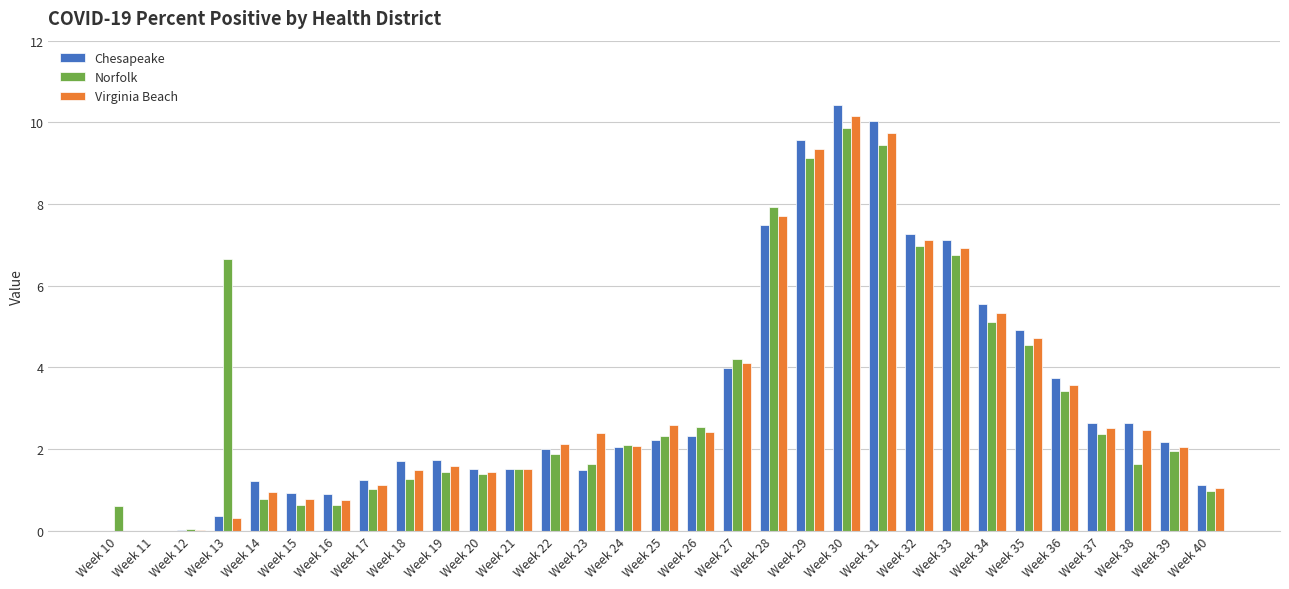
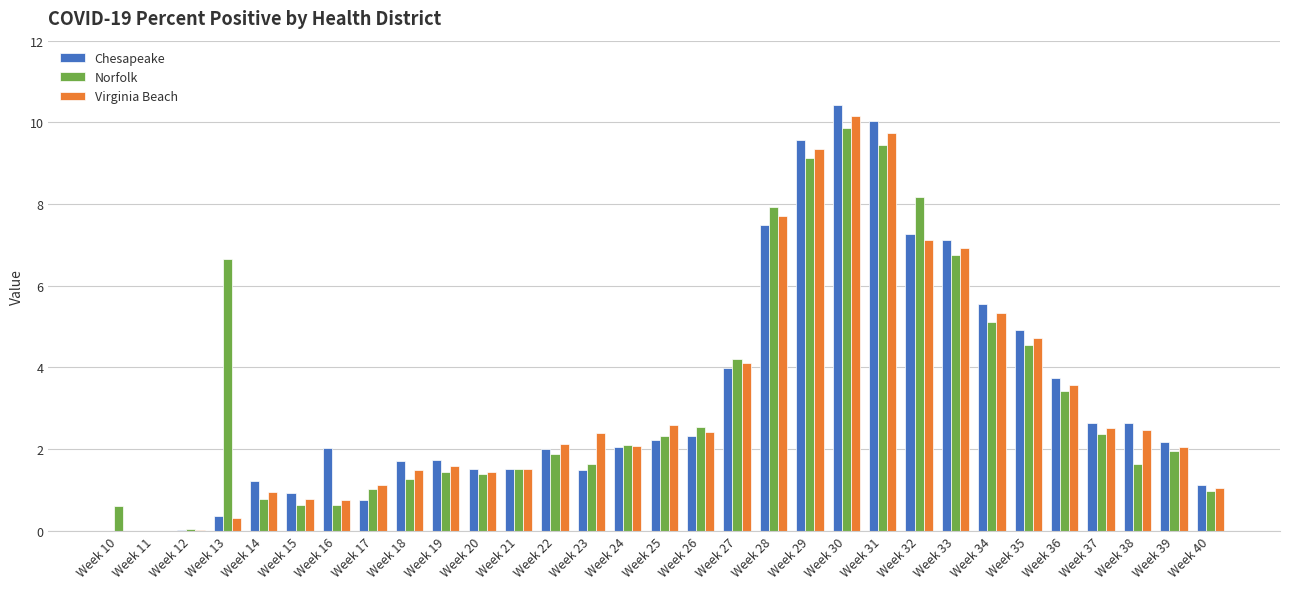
Chesapeake, Week 16: 0.9 -> 2.0
Chesapeake, Week 17: 1.2 -> 0.8
Norfolk, Week 32: 7.0 -> 8.2
